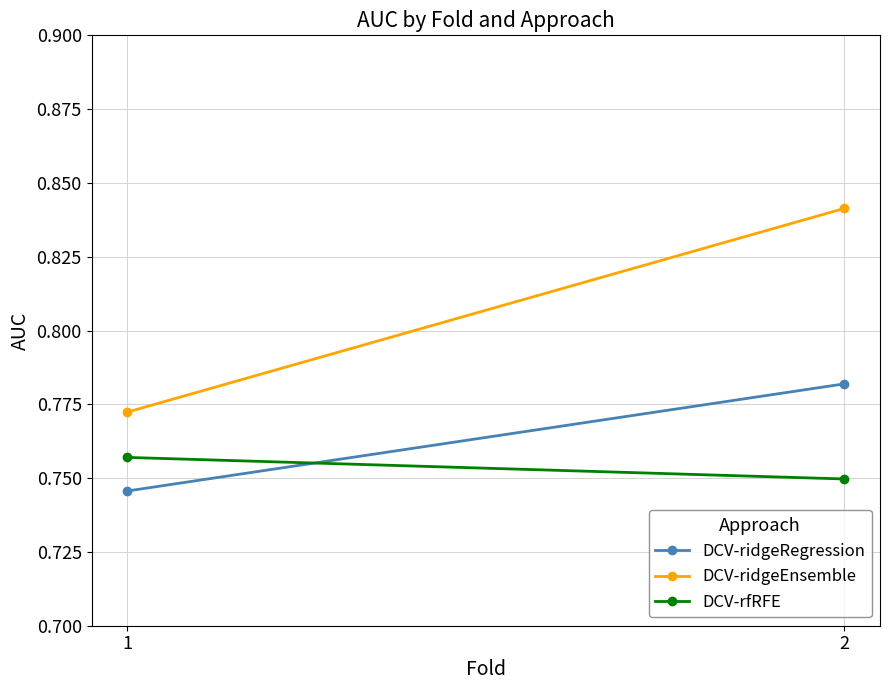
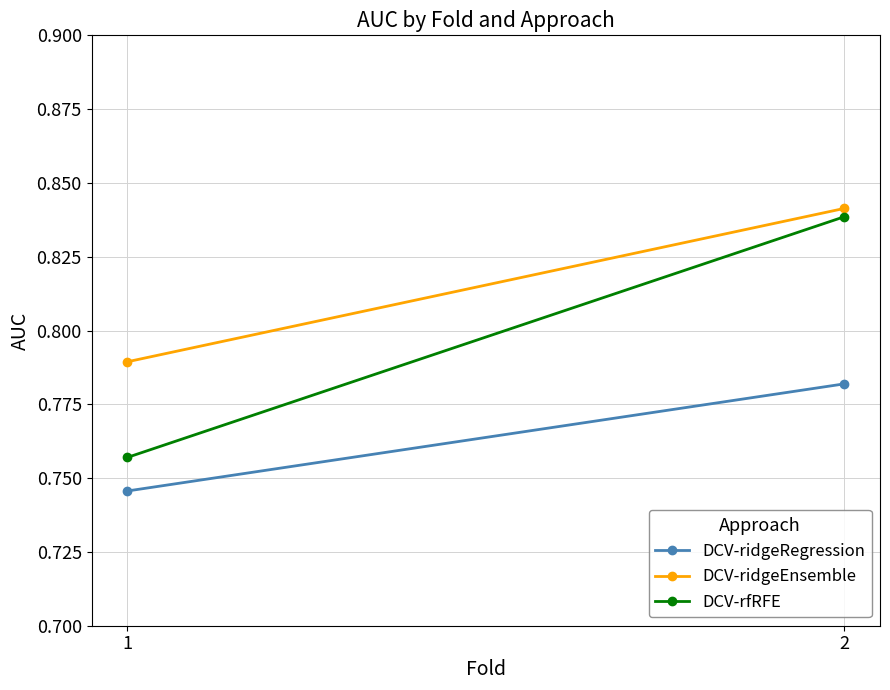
DCV-ridgeEnsemble, 1: 0.772 -> 0.789
DCV-rfRFE, 2: 0.750 -> 0.839
